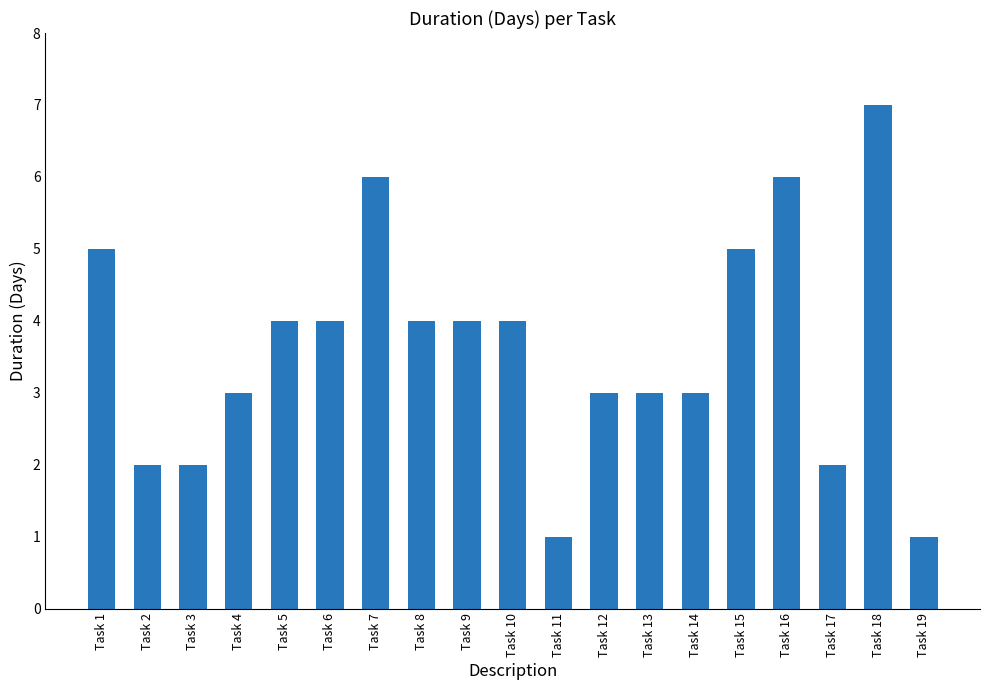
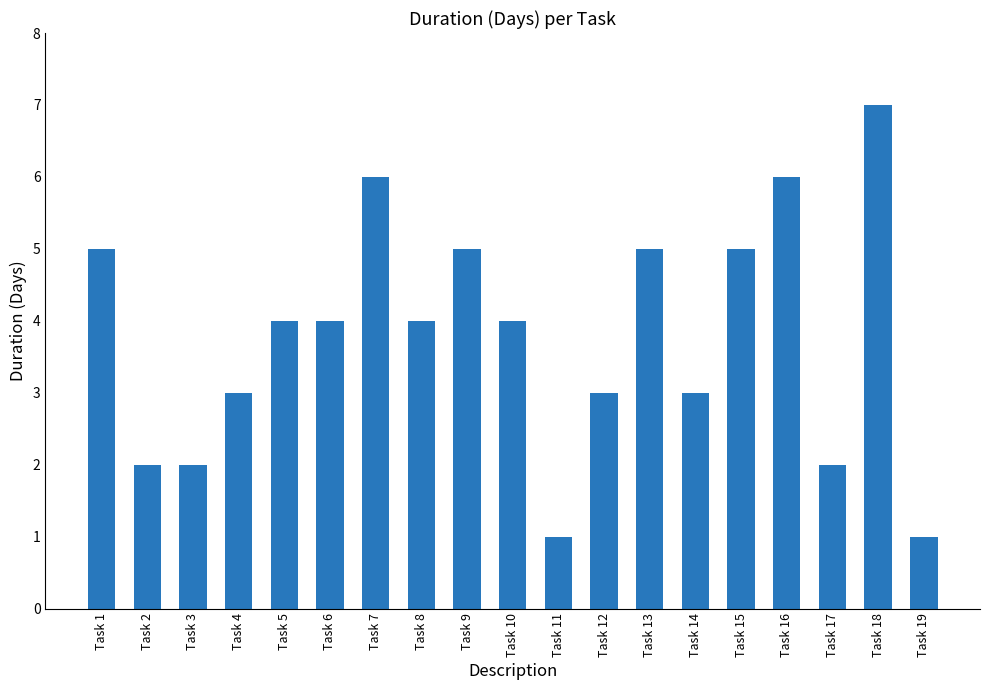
Task 9: 4 -> 5
Task 13: 3 -> 5
